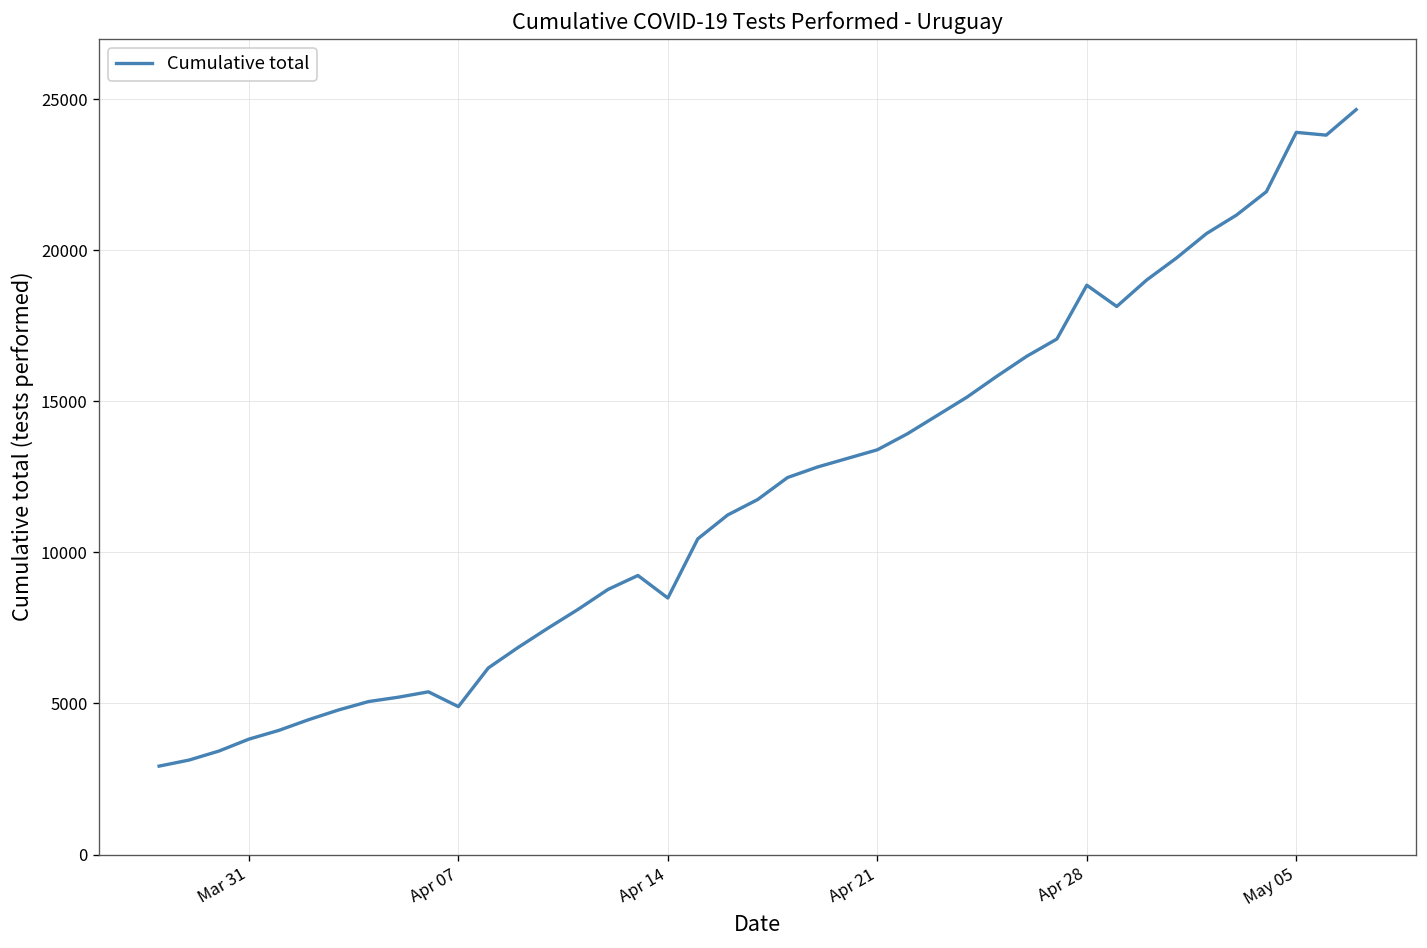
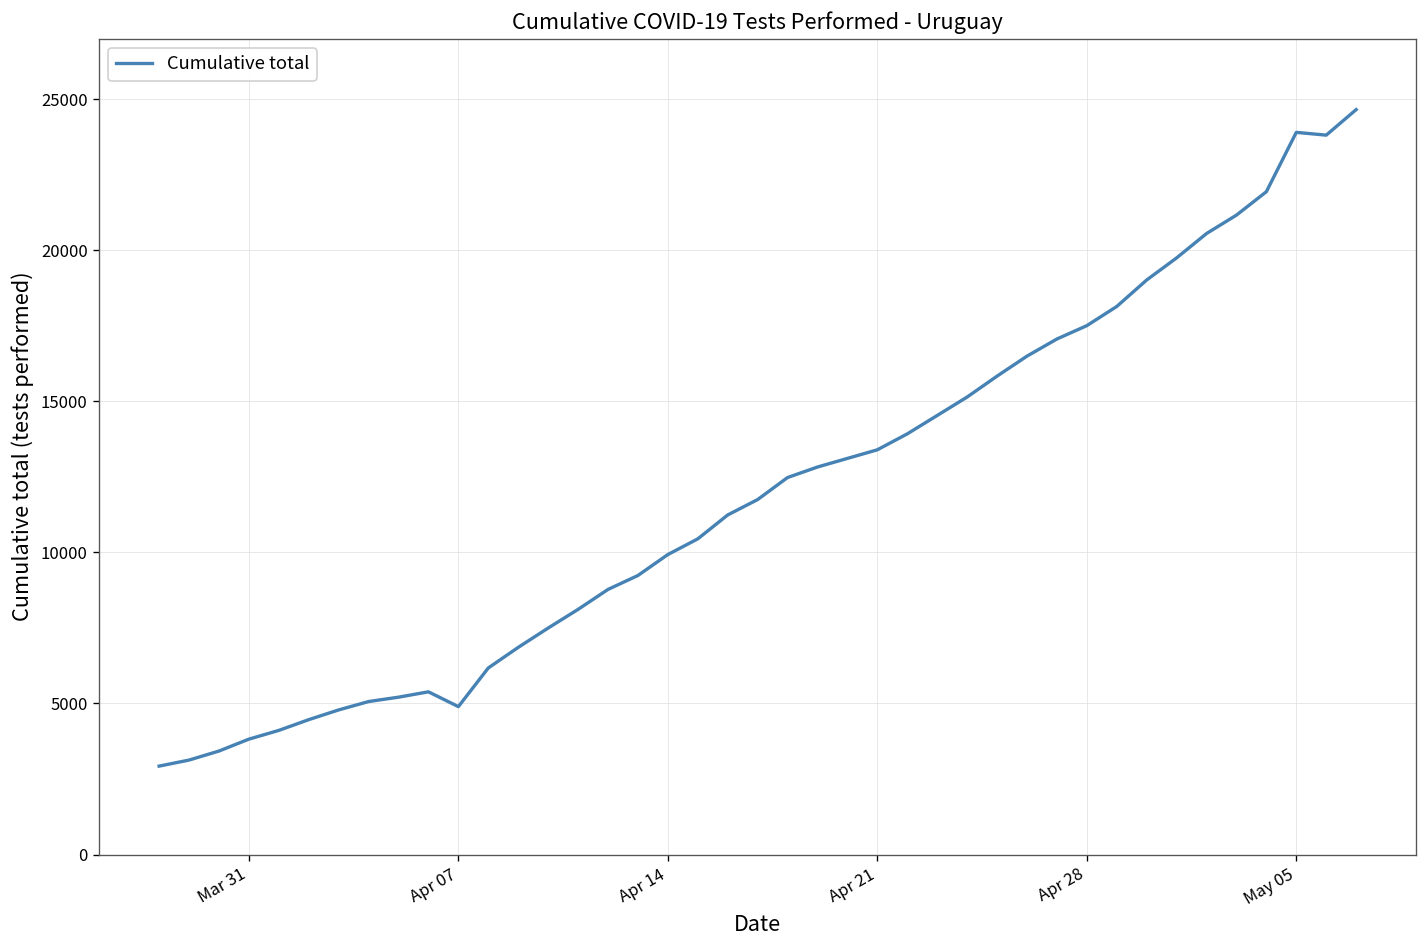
Apr 14: 8500 -> 9900
Apr 28: 18800 -> 17500
